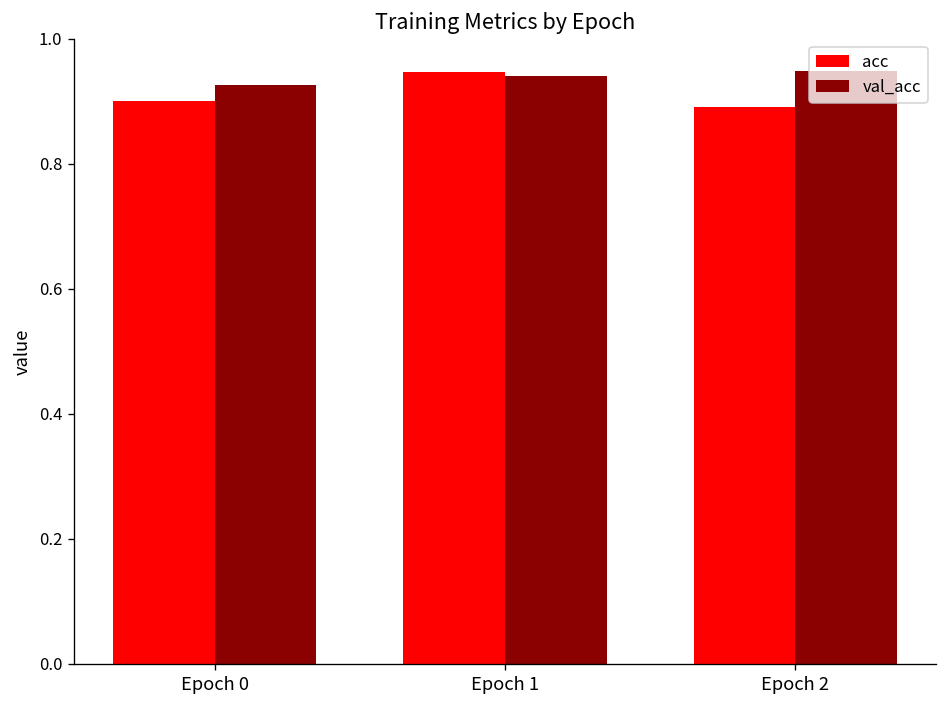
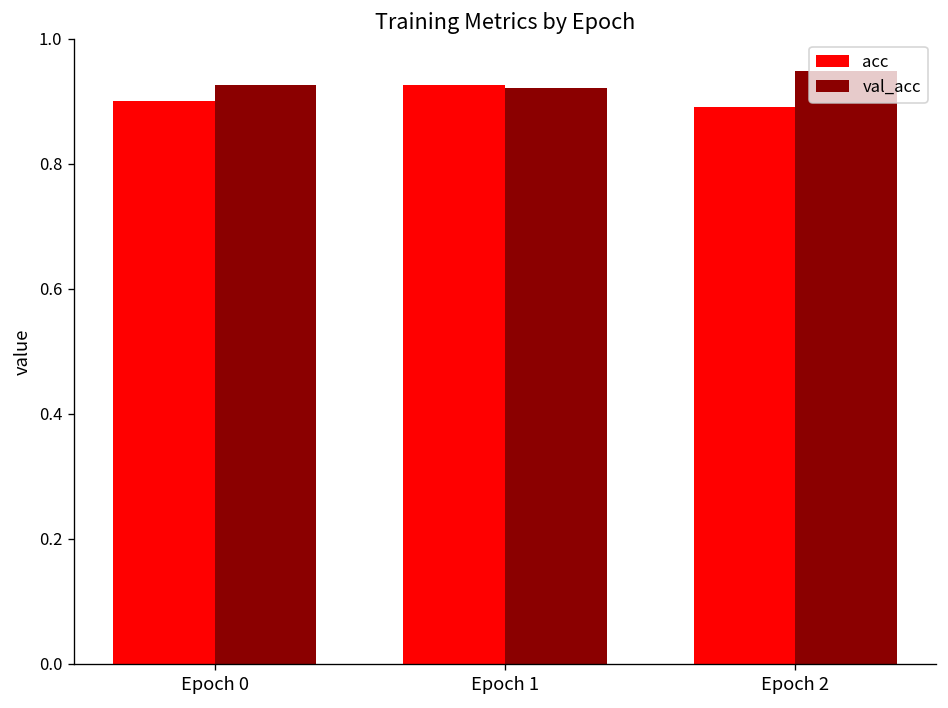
acc, Epoch 1: 0.95 -> 0.93
val_acc, Epoch 1: 0.94 -> 0.92
